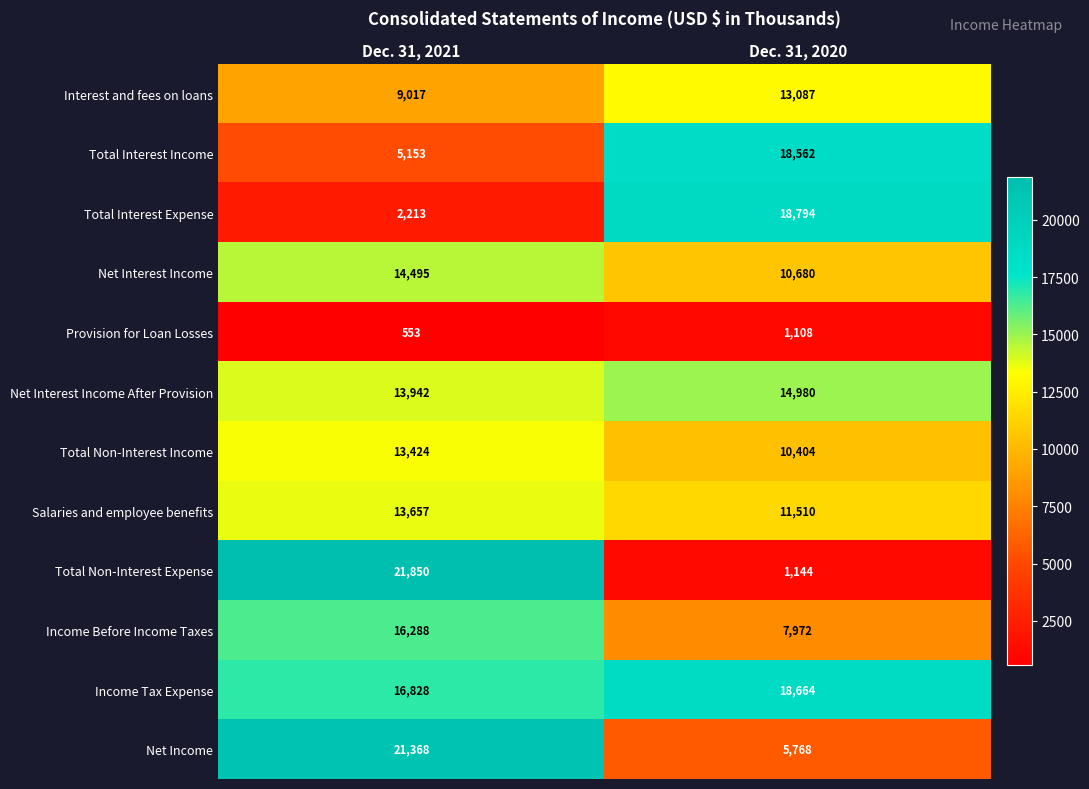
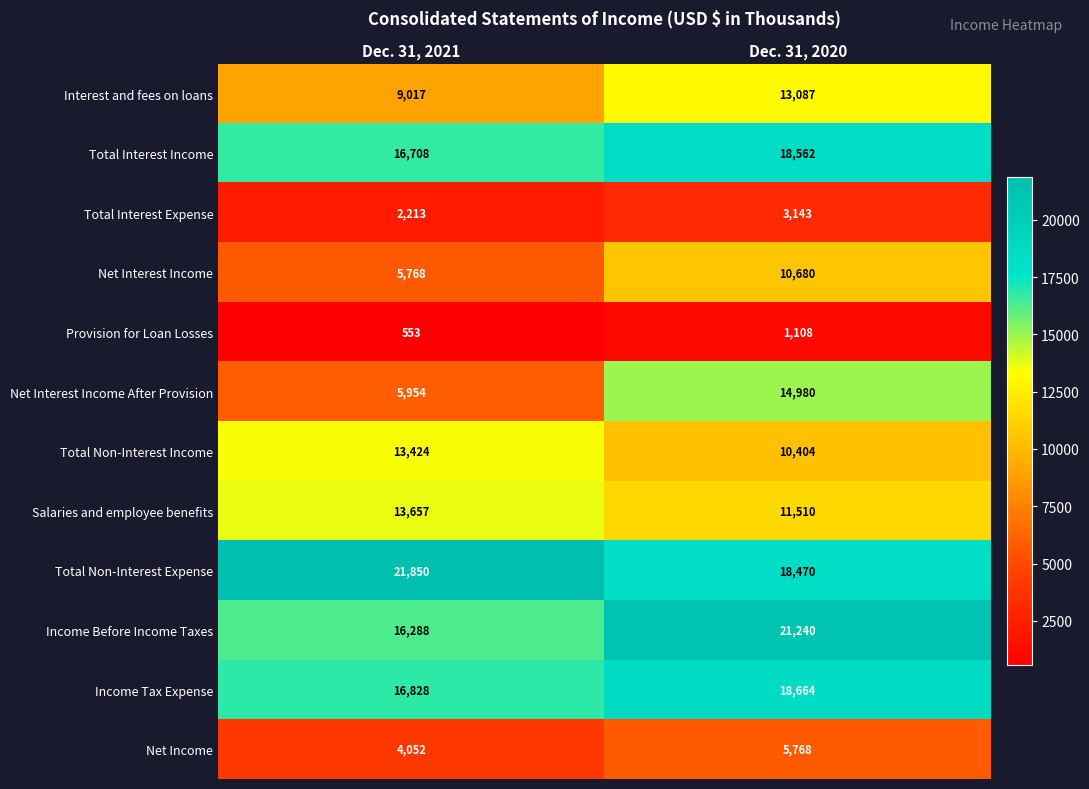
Total Interest Income, Dec. 31, 2021: 5,153 -> 16,708
Total Interest Expense, Dec. 31, 2020: 18,794 -> 3,143
Net Interest Income, Dec. 31, 2021: 14,495 -> 5,768
Net Interest Income After Provision, Dec. 31, 2021: 13,942 -> 5,954
Total Non-Interest Expense, Dec. 31, 2020: 1,144 -> 18,470
Income Before Income Taxes, Dec. 31, 2020: 7,972 -> 21,240
Net Income, Dec. 31, 2021: 21,368 -> 4,052
